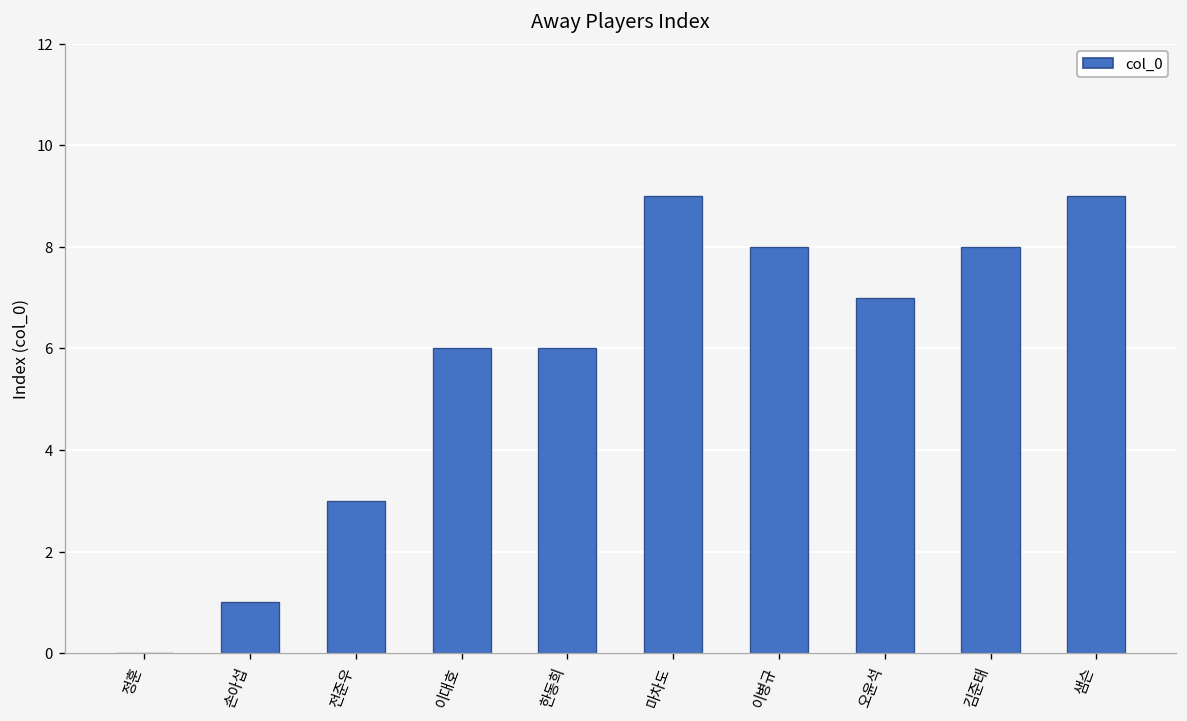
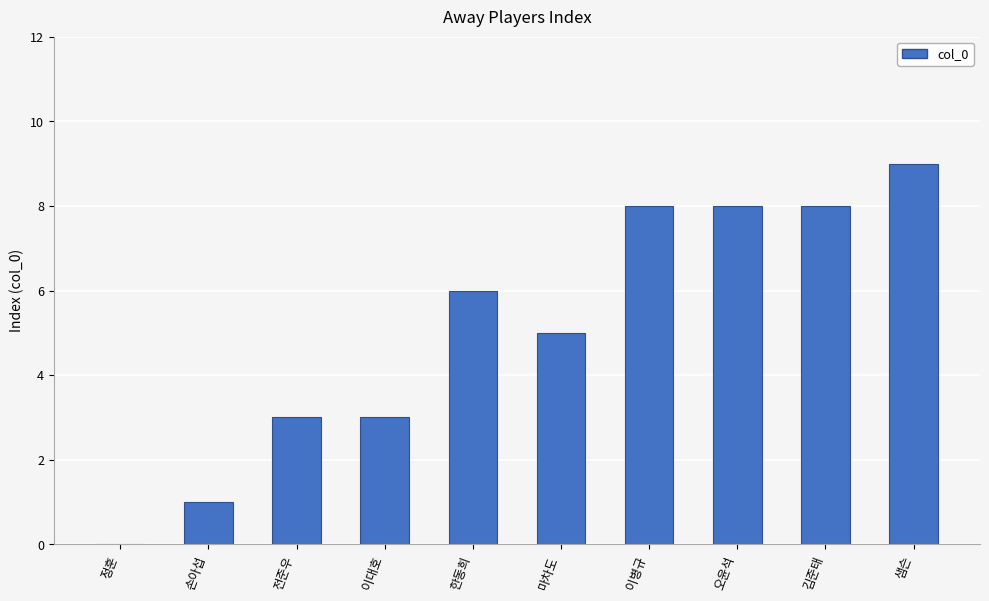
이대호: 6 -> 3
마차도: 9 -> 5
오윤석: 7 -> 8
